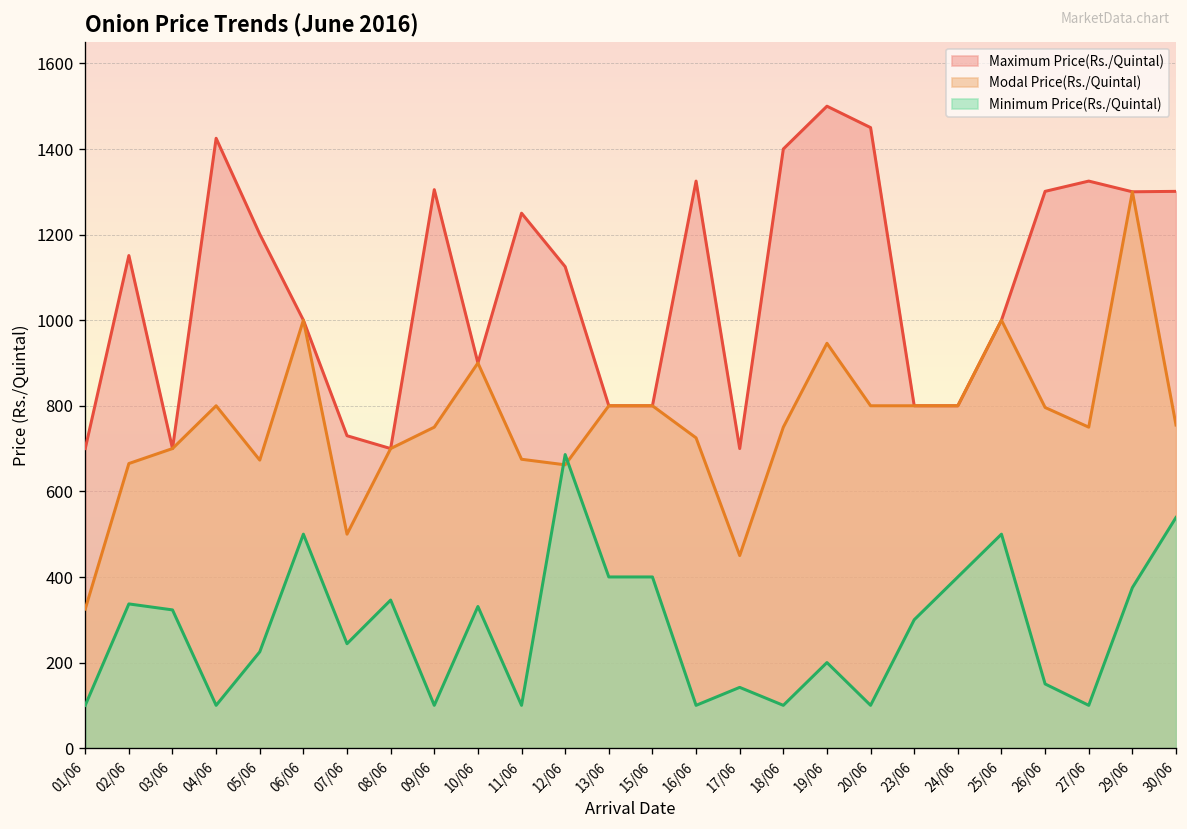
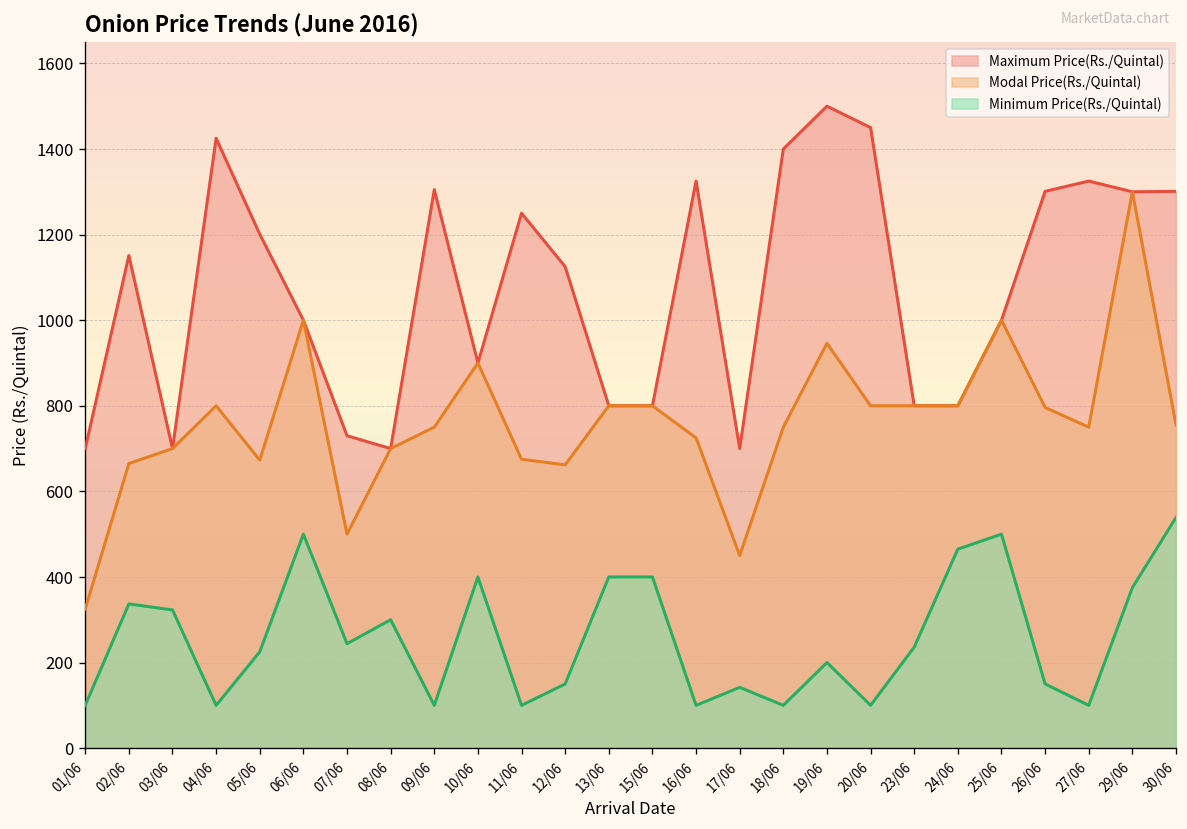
Minimum Price(Rs./Quintal), 08/06: 350 -> 300
Minimum Price(Rs./Quintal), 10/06: 330 -> 400
Minimum Price(Rs./Quintal), 12/06: 690 -> 150
Minimum Price(Rs./Quintal), 23/06: 300 -> 240
Minimum Price(Rs./Quintal), 24/06: 400 -> 470
